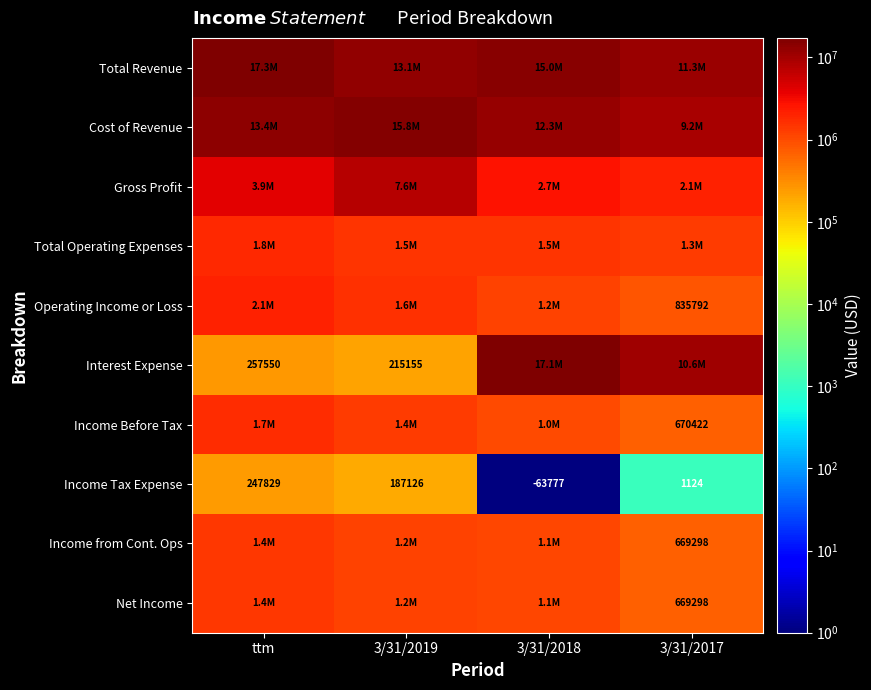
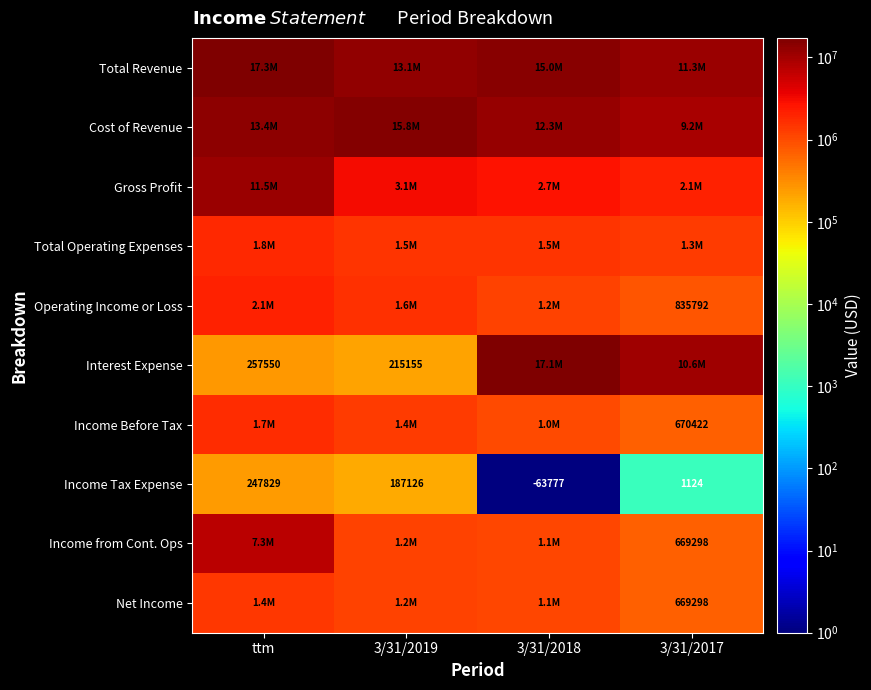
Gross Profit, ttm: 3.9M -> 11.5M
Gross Profit, 3/31/2019: 7.6M -> 3.1M
Income from Cont. Ops, ttm: 1.4M -> 7.3M
